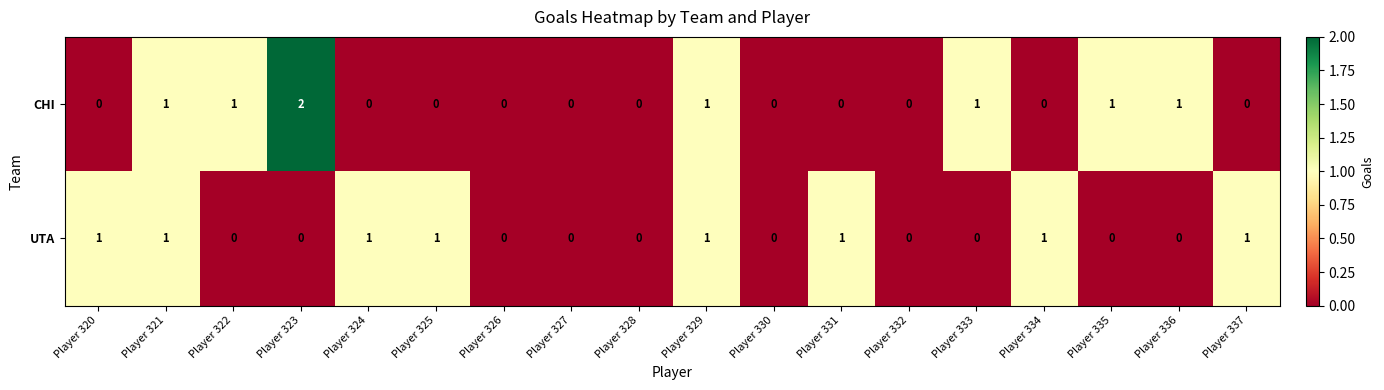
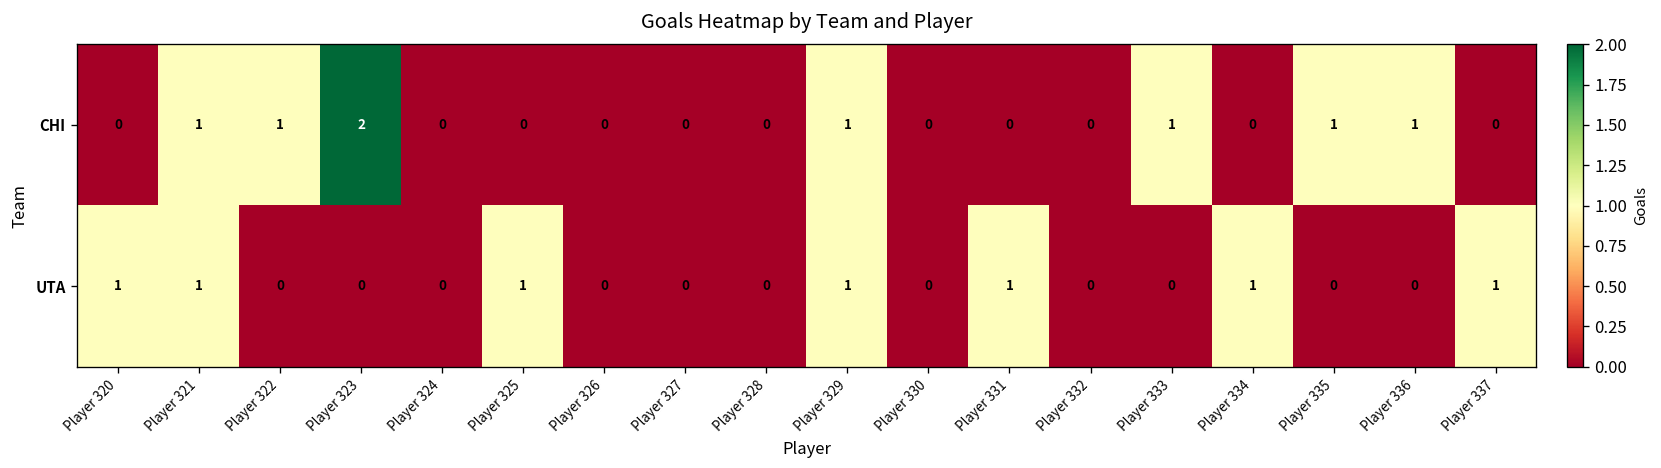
UTA, Player 324: 1 -> 0
